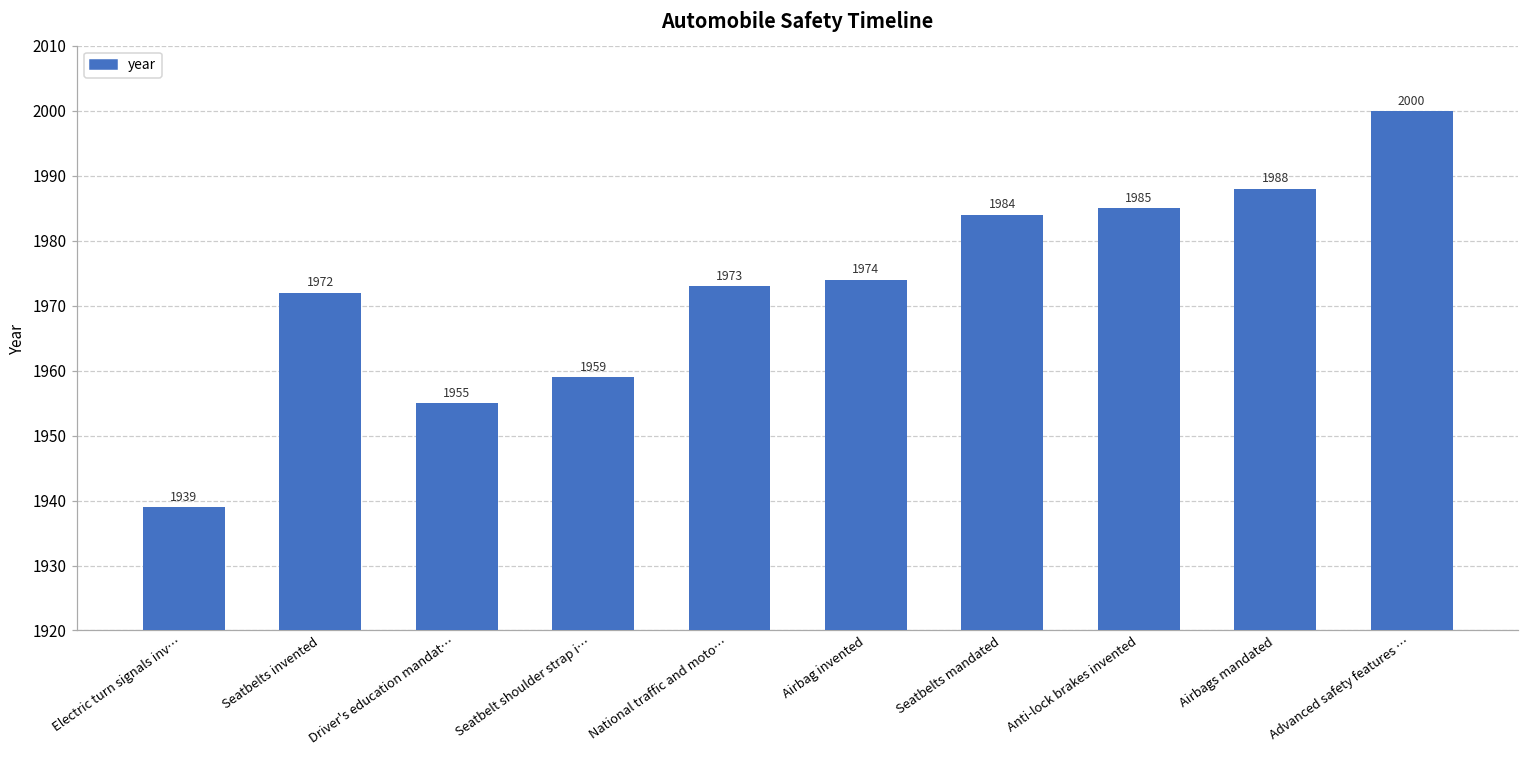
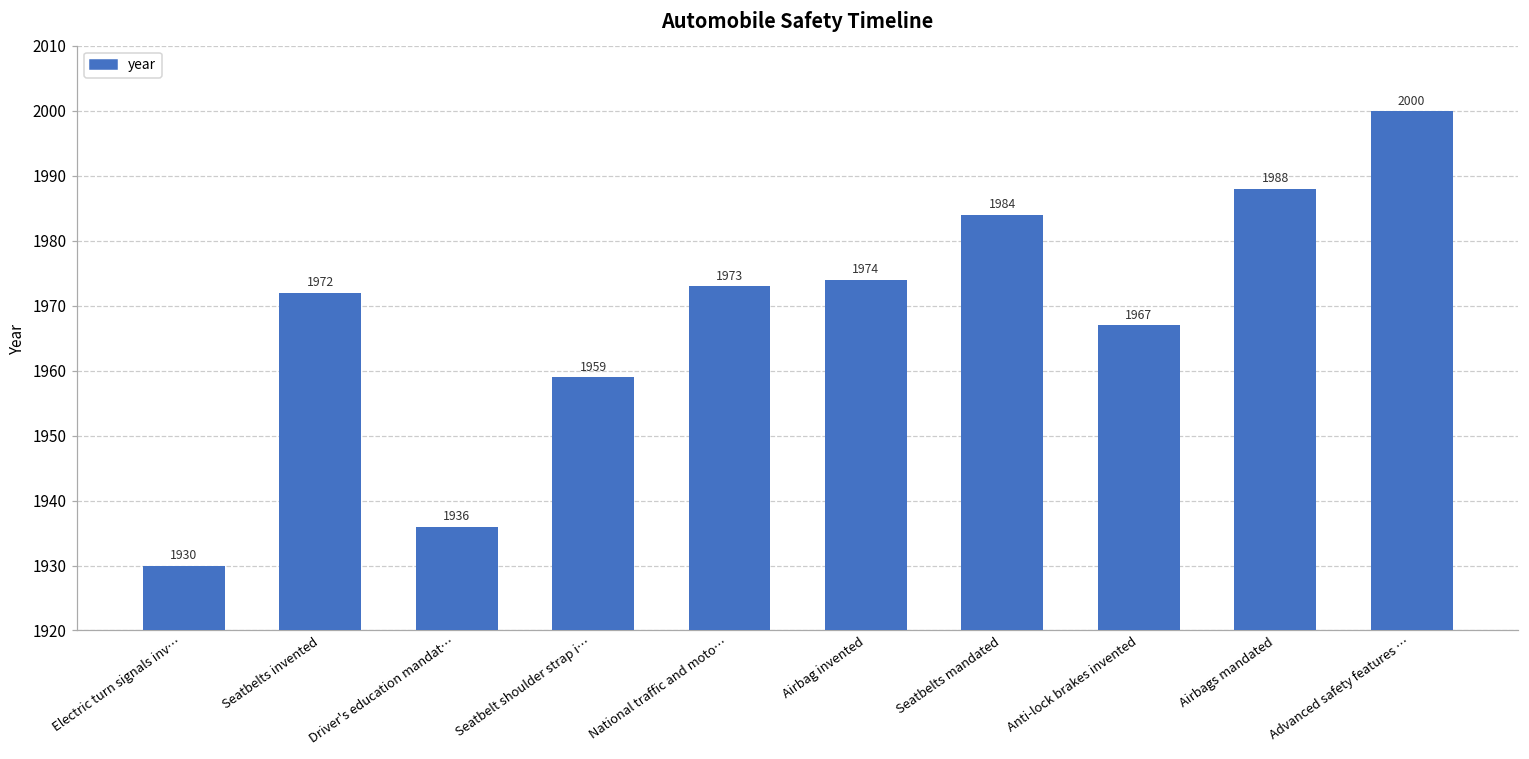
Electric turn signals inv…: 1939 -> 1930
Driver's education mandat…: 1955 -> 1936
Anti-lock brakes invented: 1985 -> 1967
